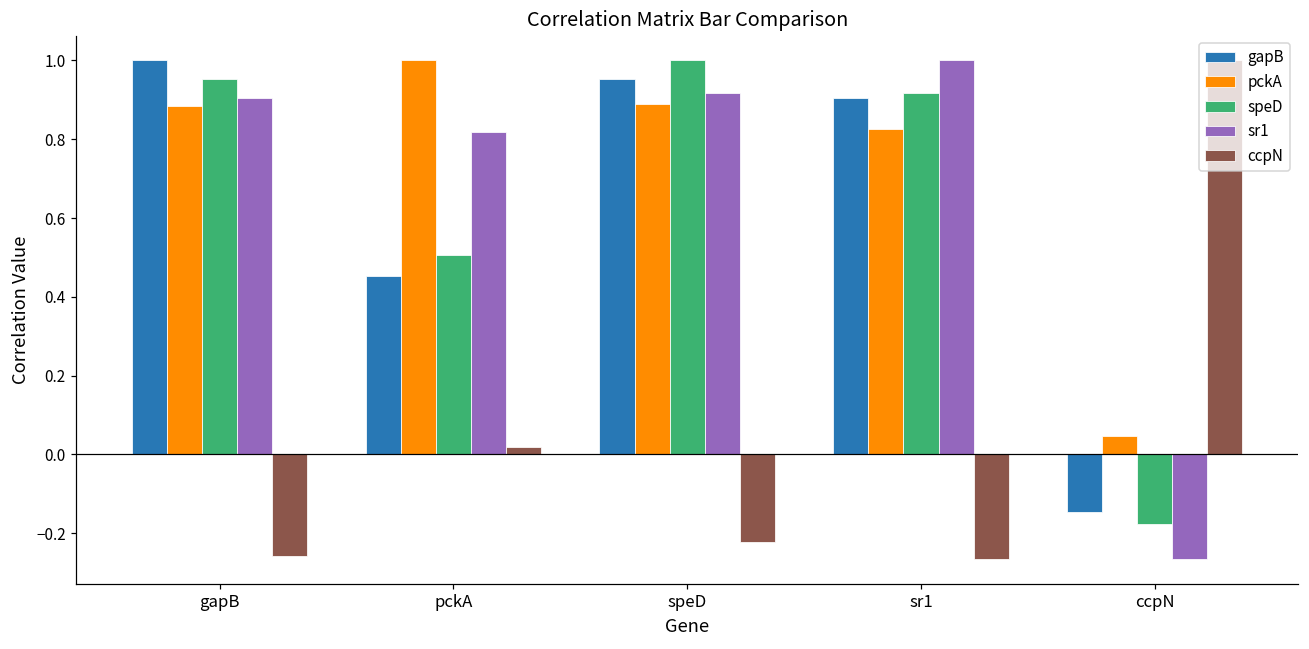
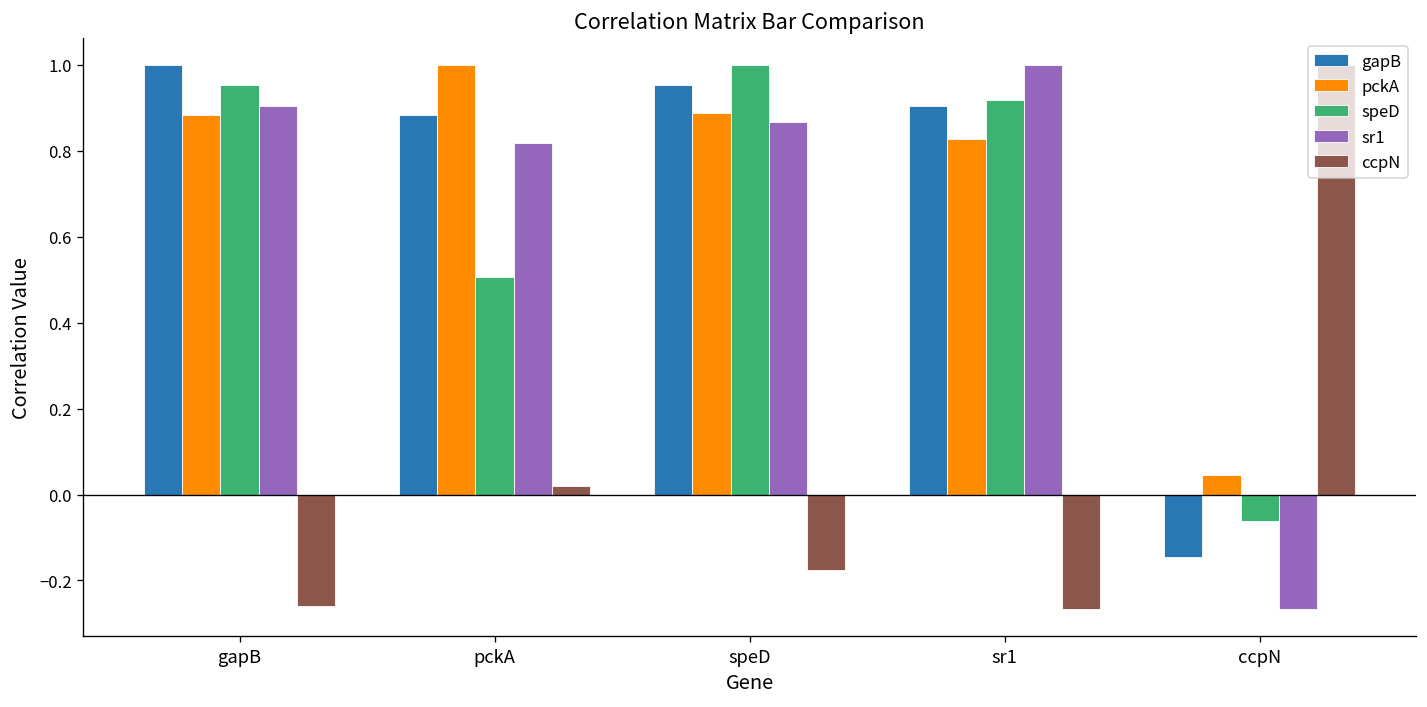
gapB, pckA: 0.45 -> 0.88
sr1, speD: 0.92 -> 0.87
ccpN, speD: -0.22 -> -0.18
speD, ccpN: -0.18 -> -0.06
